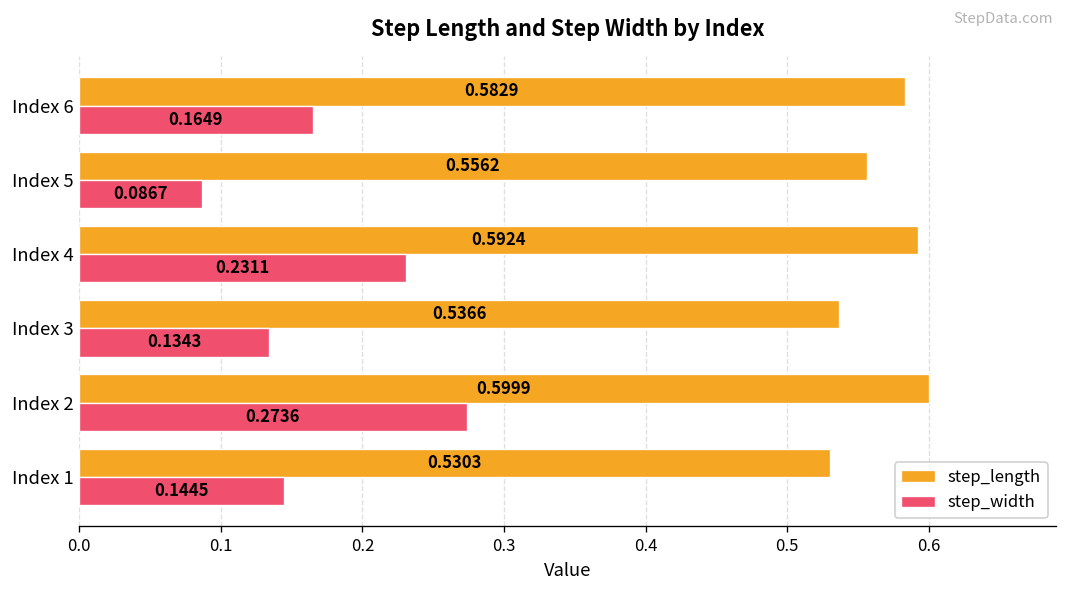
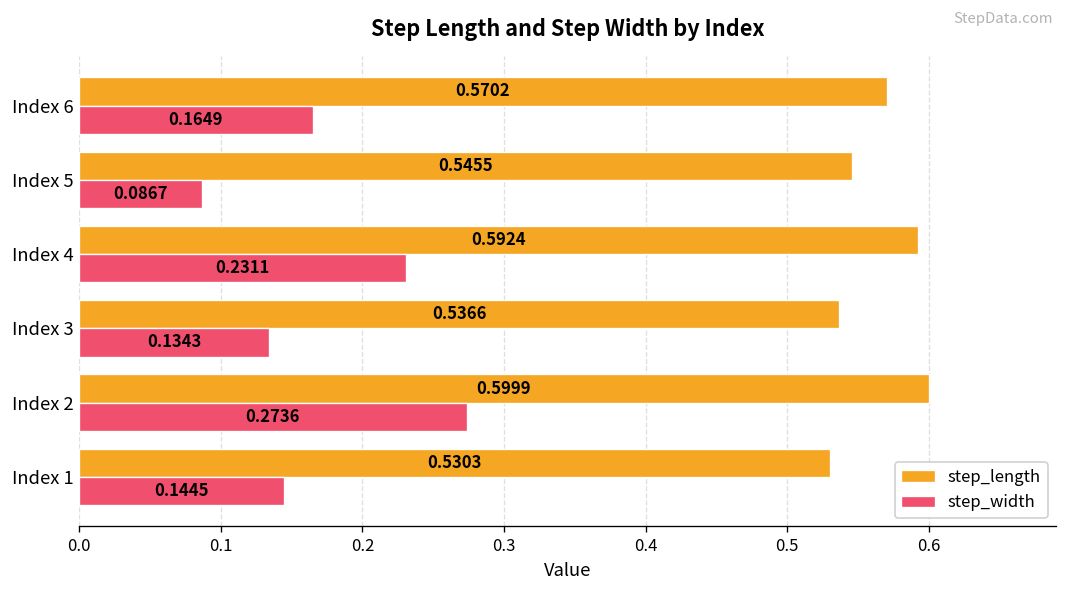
step_length, Index 6: 0.5829 -> 0.5702
step_length, Index 5: 0.5562 -> 0.5455
